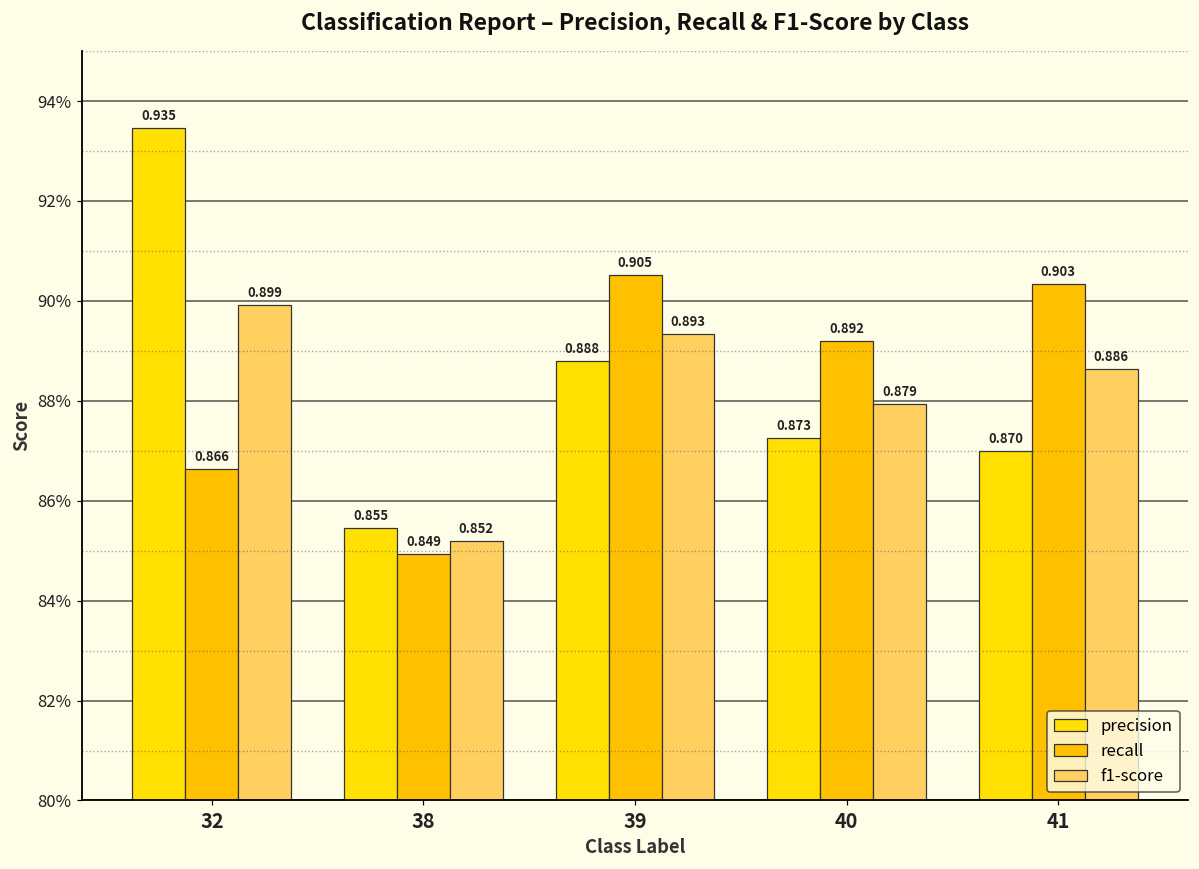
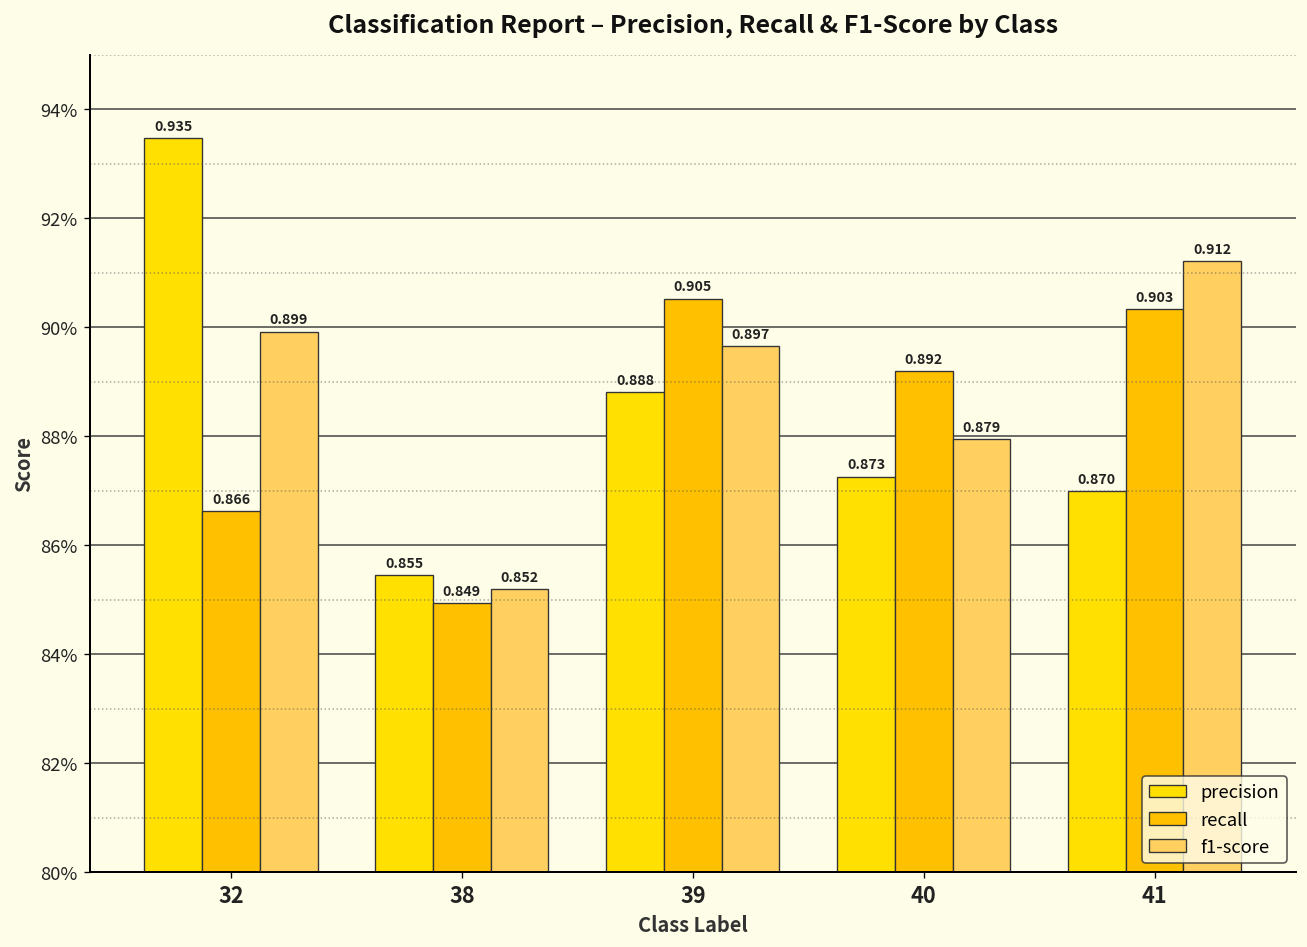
f1-score, 39: 0.893 -> 0.897
f1-score, 41: 0.886 -> 0.912
